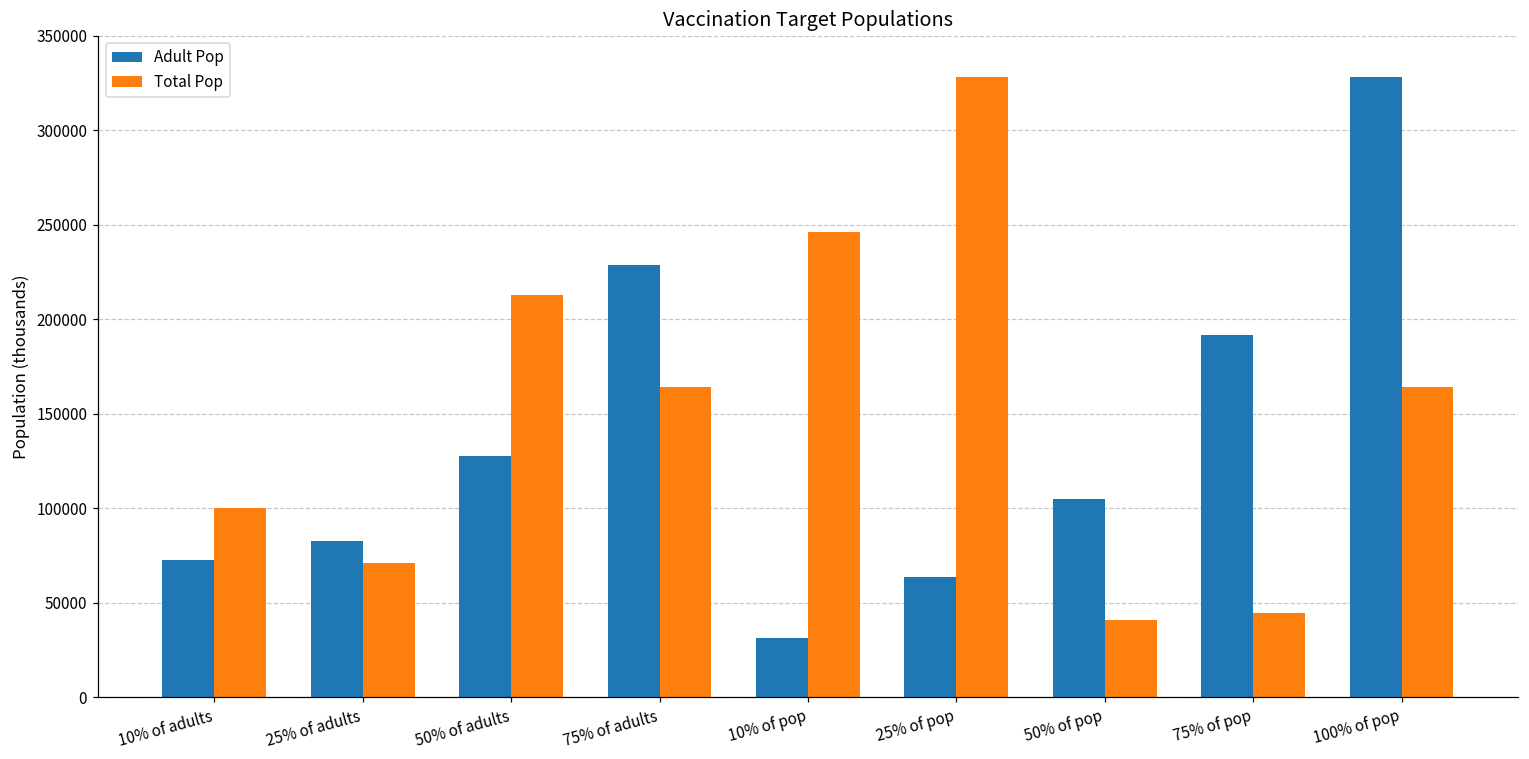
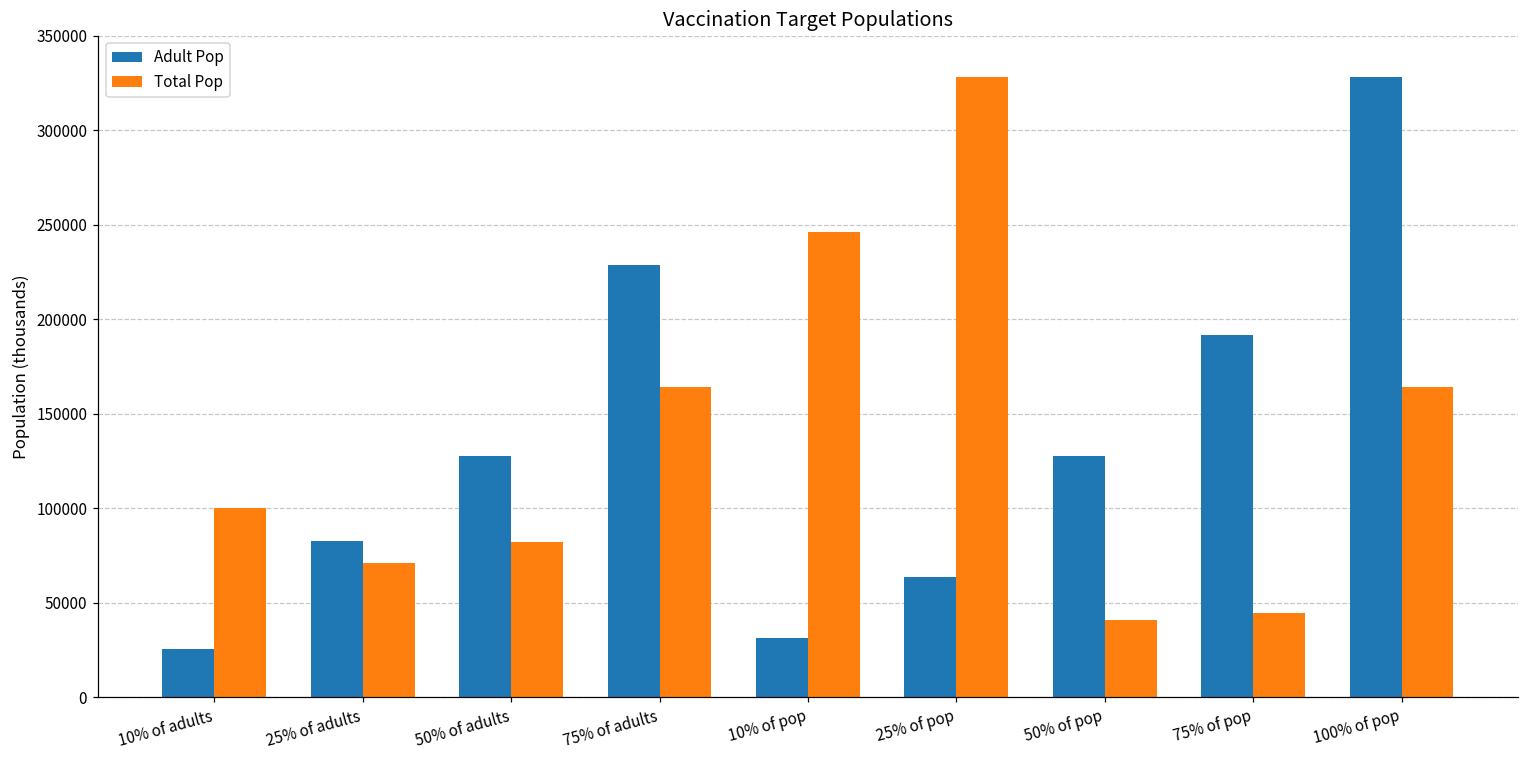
Adult Pop, 10% of adults: 72000 -> 26000
Total Pop, 50% of adults: 213000 -> 82000
Adult Pop, 50% of pop: 105000 -> 128000
